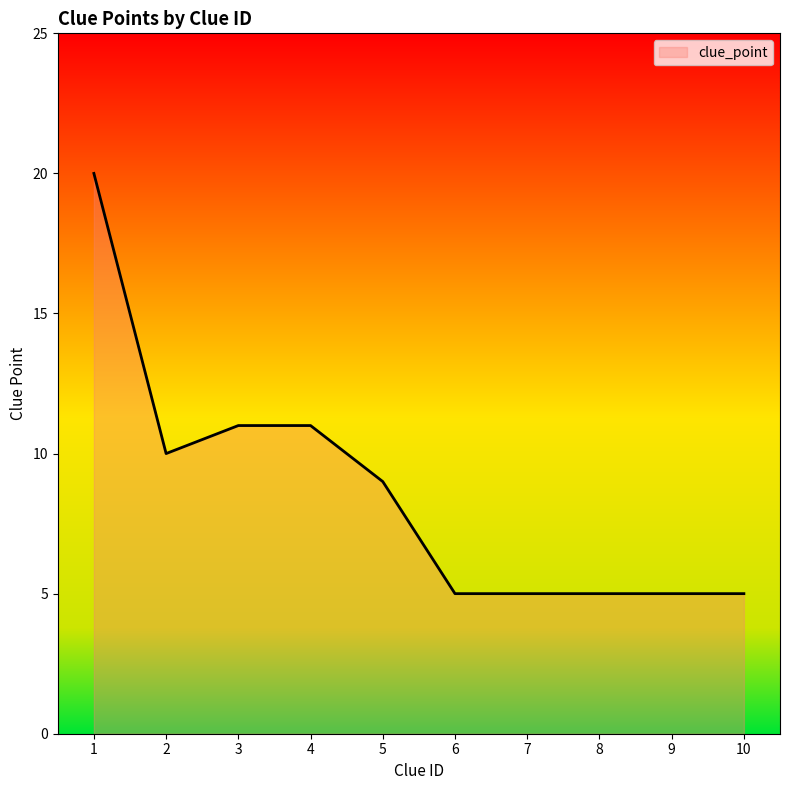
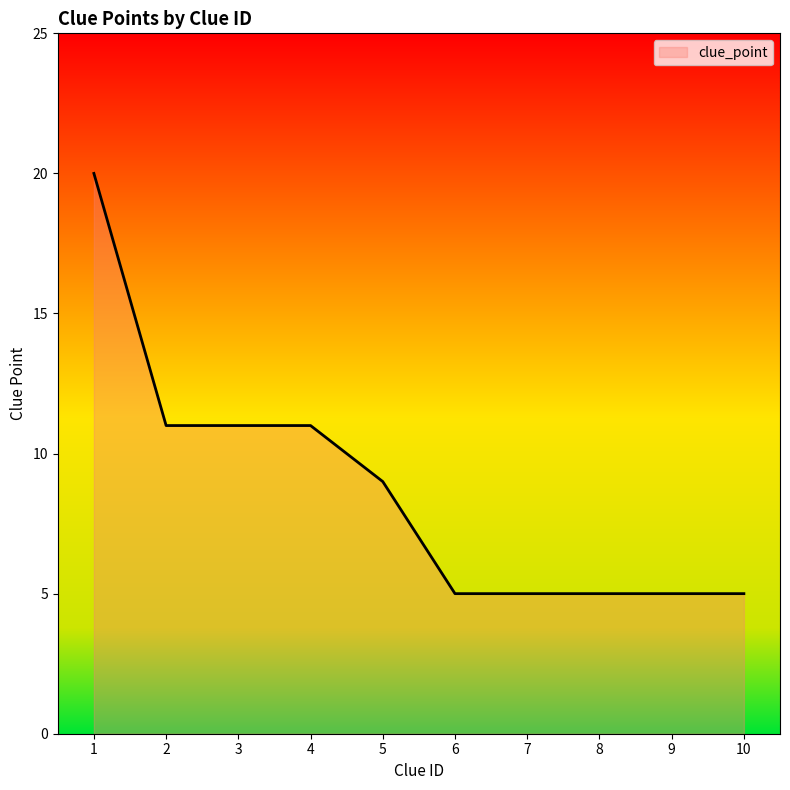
2: 10 -> 11
